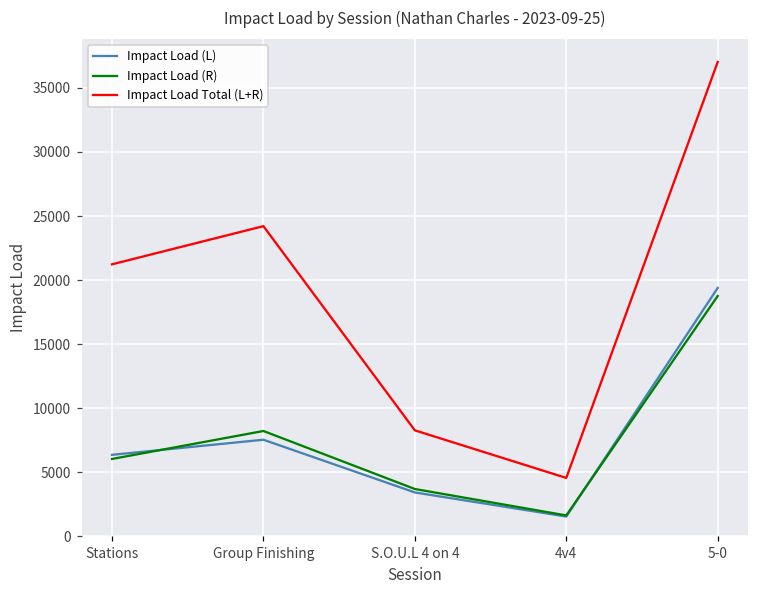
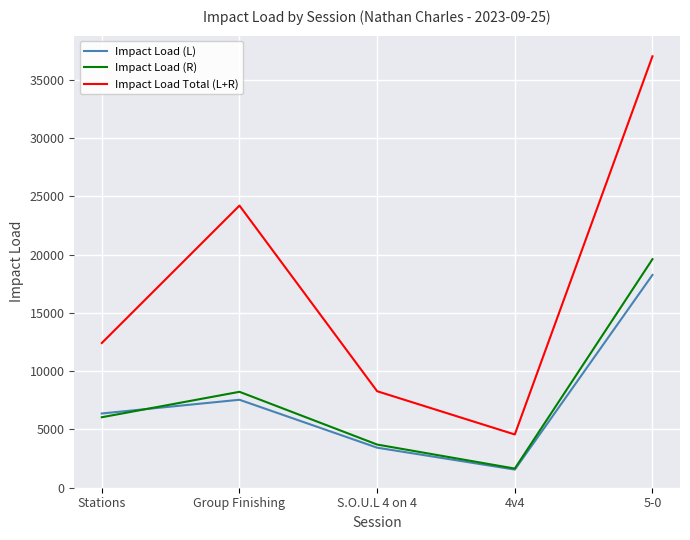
Impact Load Total (L+R), Stations: 21200 -> 12400
Impact Load (L), 5-0: 19400 -> 18300
Impact Load (R), 5-0: 18800 -> 19600
